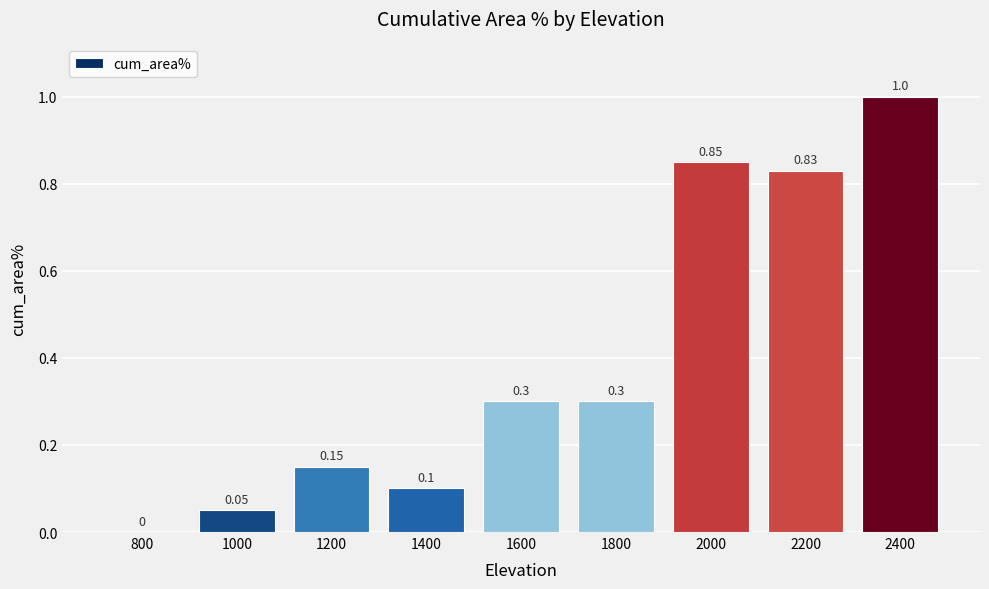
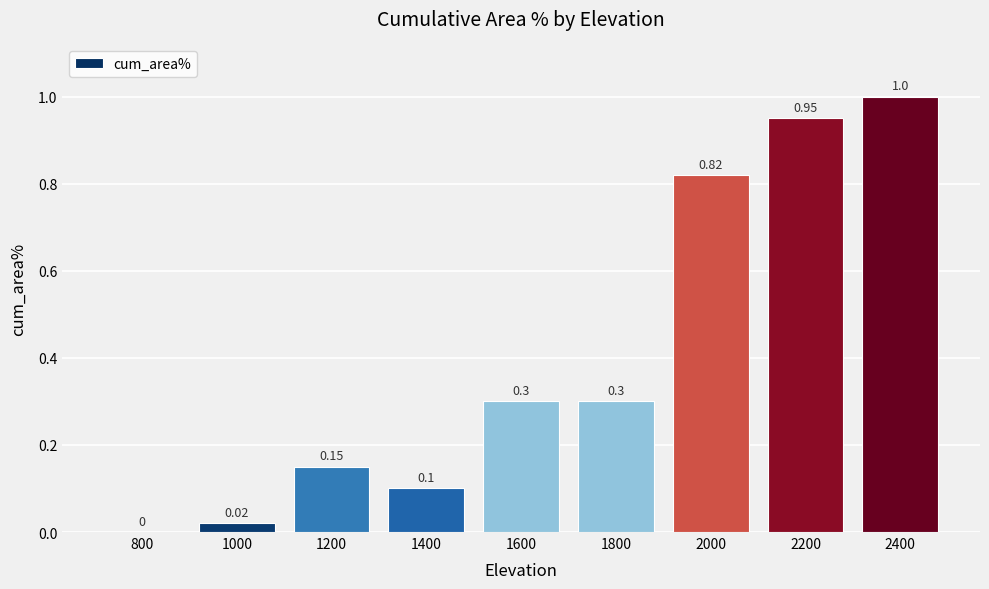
1000: 0.05 -> 0.02
2000: 0.85 -> 0.82
2200: 0.83 -> 0.95
